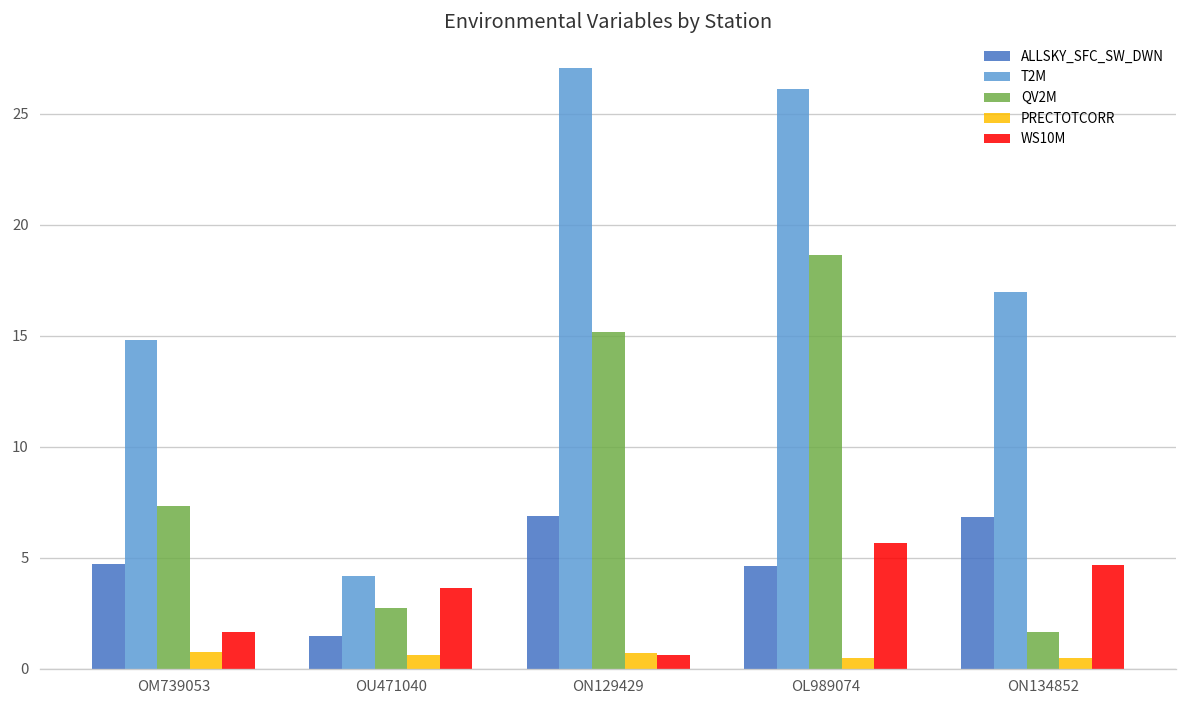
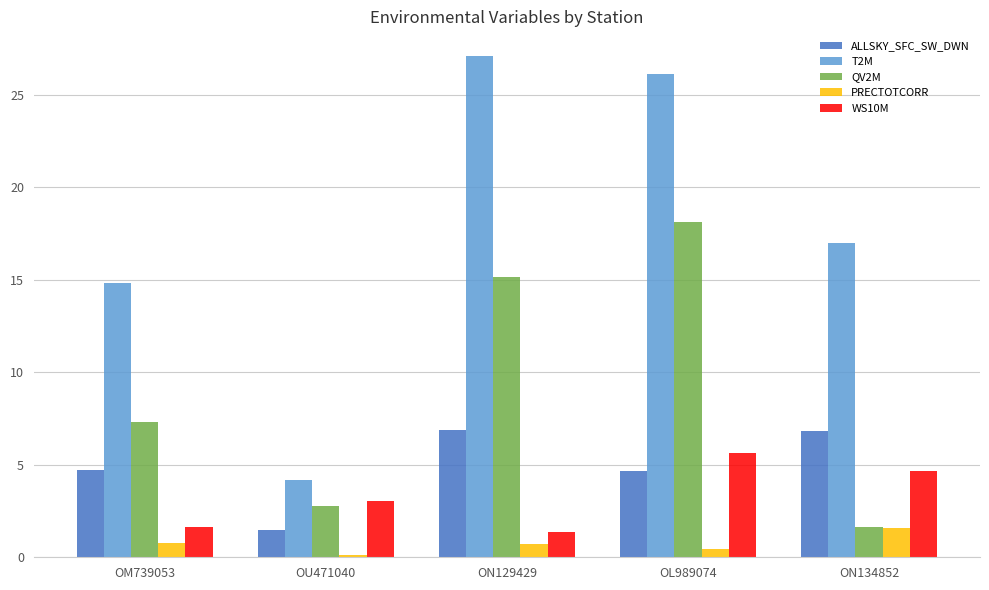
PRECTOTCORR, OU471040: 0.6 -> 0.1
WS10M, OU471040: 3.6 -> 3.0
WS10M, ON129429: 0.6 -> 1.4
QV2M, OL989074: 18.6 -> 18.1
PRECTOTCORR, ON134852: 0.5 -> 1.6
